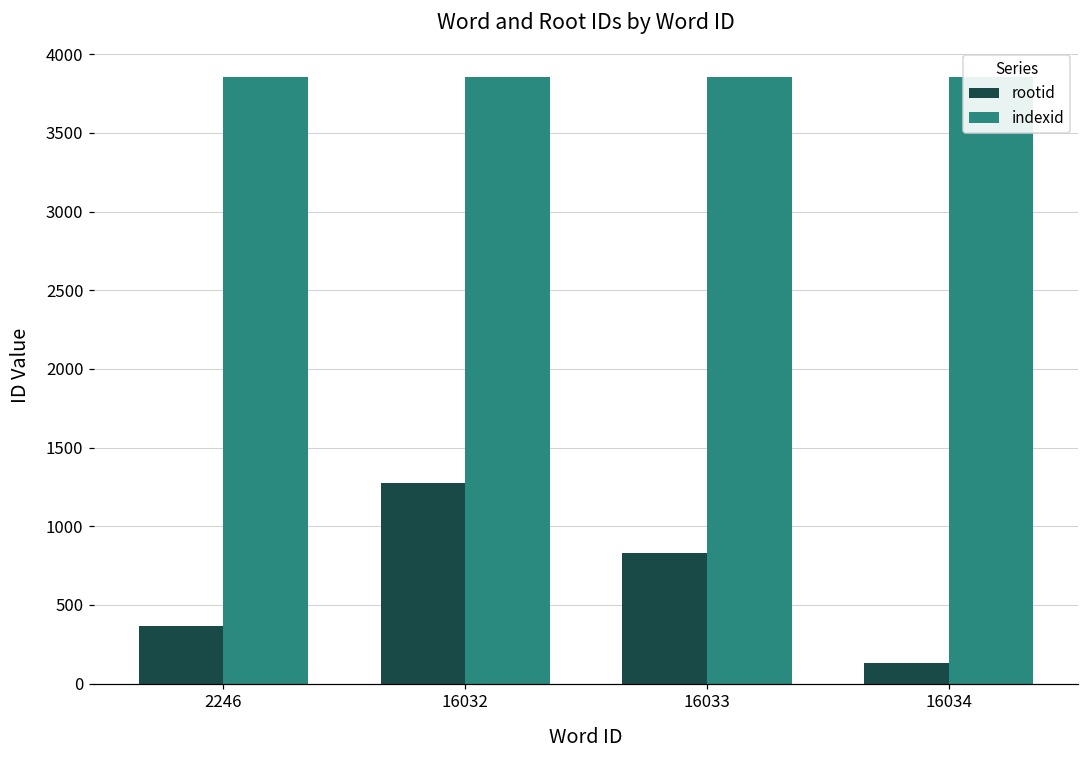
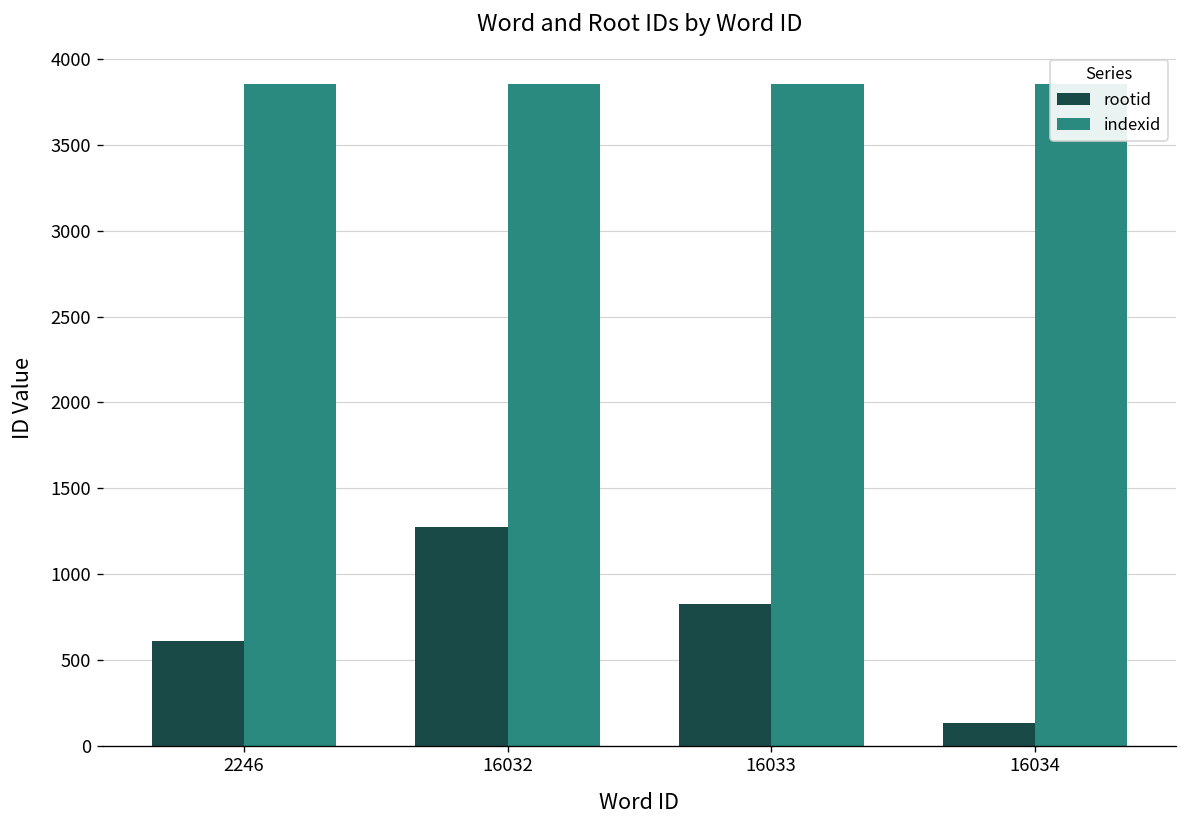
rootid, 2246: 370 -> 610
